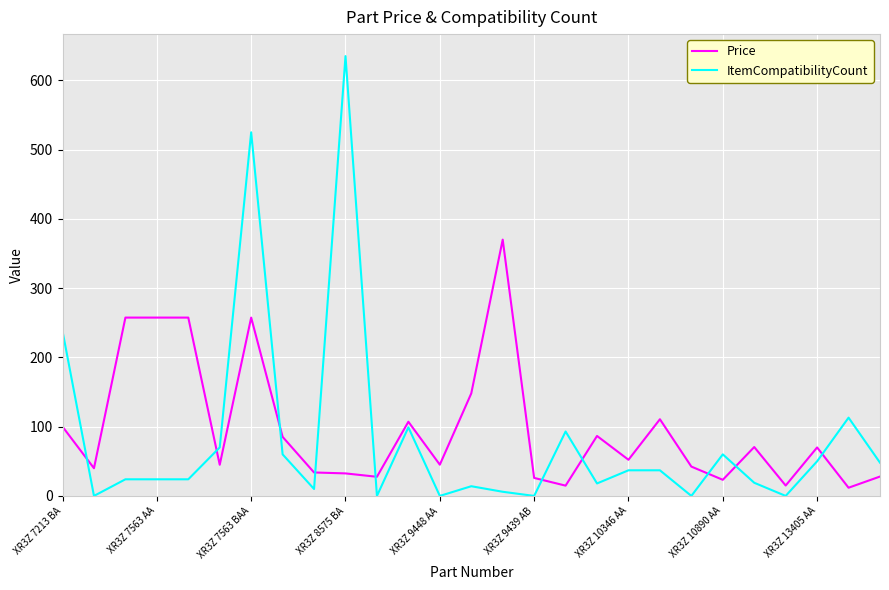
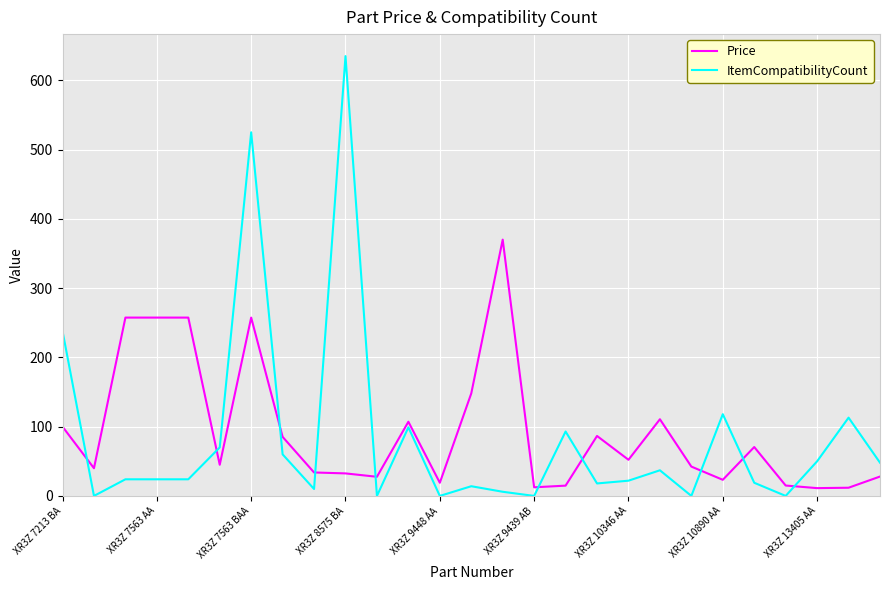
Price, XR3Z 9448 AA: 50 -> 20
Price, XR3Z 9439 AB: 30 -> 10
ItemCompatibilityCount, XR3Z 10346 AA: 40 -> 20
ItemCompatibilityCount, XR3Z 10890 AA: 60 -> 120
Price, XR3Z 13405 AA: 70 -> 10
